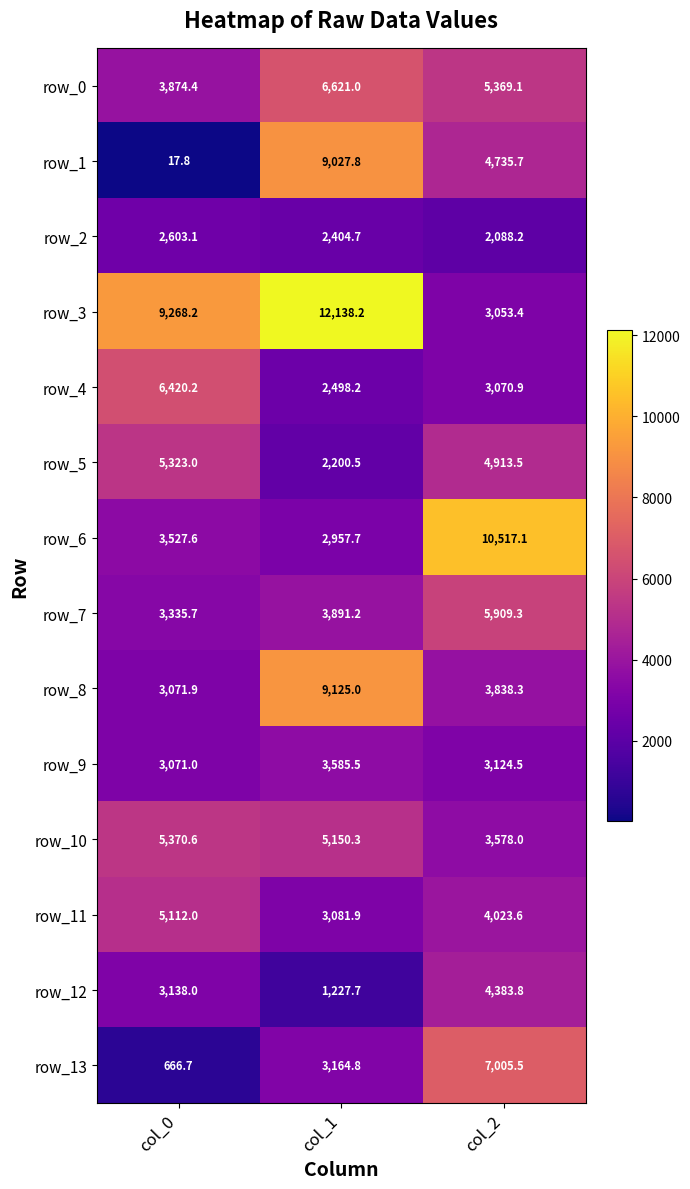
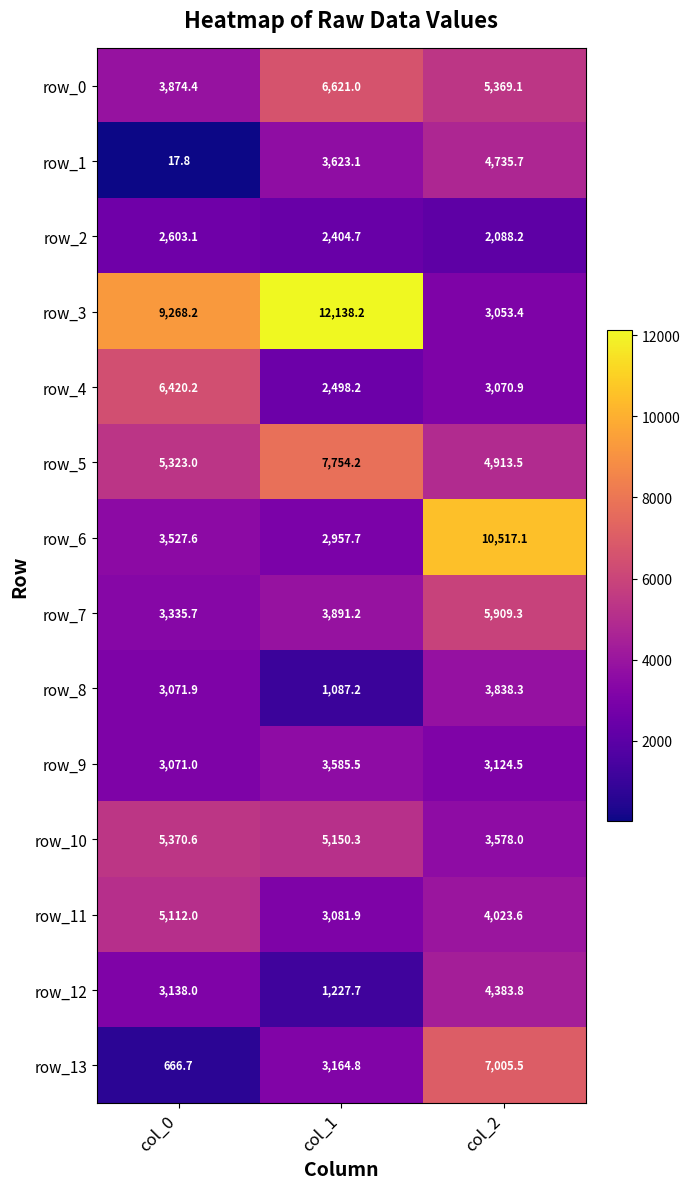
row_1, col_1: 9,027.8 -> 3,623.1
row_5, col_1: 2,200.5 -> 7,754.2
row_8, col_1: 9,125.0 -> 1,087.2
